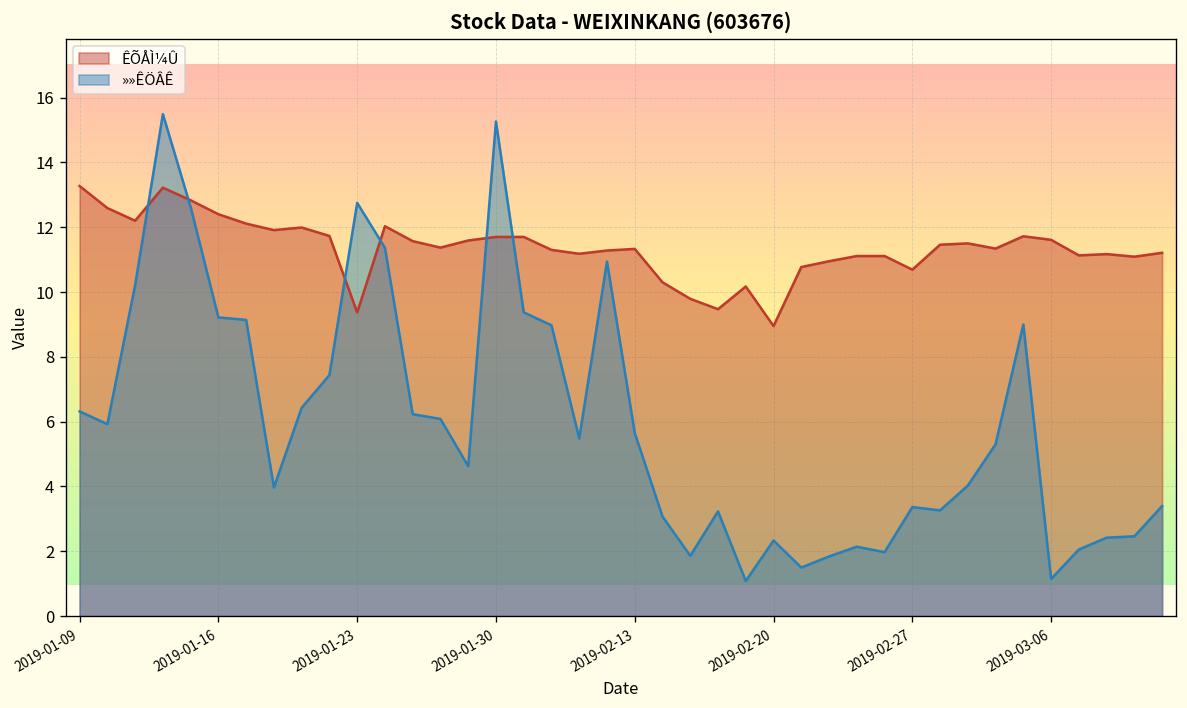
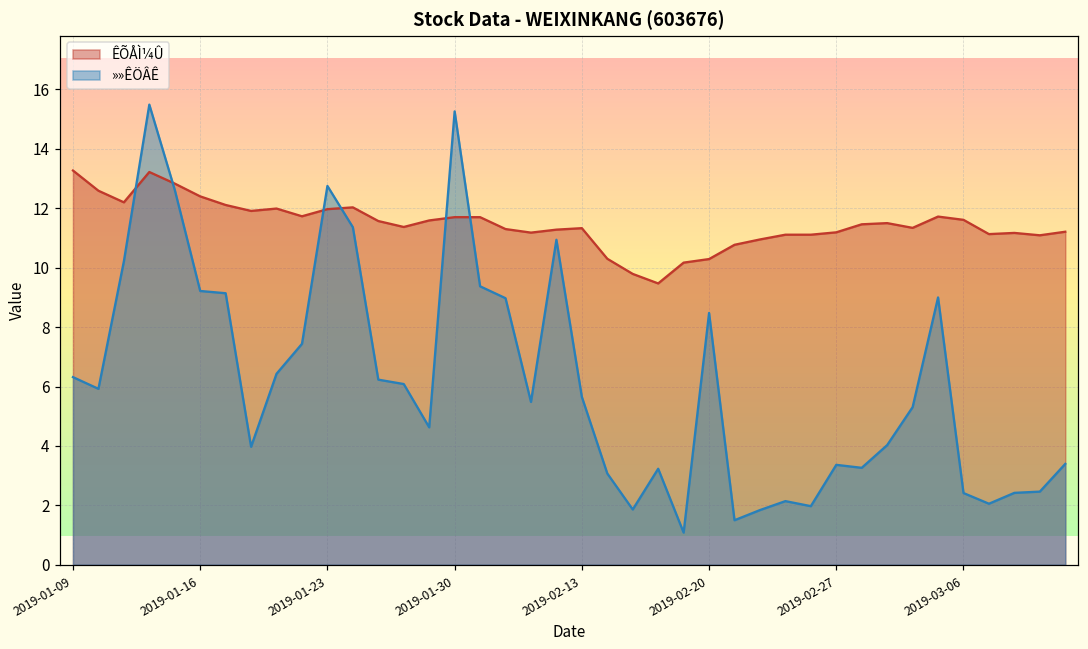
ÊÕÅÌ¼Û, 2019-01-23: 9.4 -> 12.0
ÊÕÅÌ¼Û, 2019-02-20: 9.0 -> 10.3
»»ÊÖÂÊ, 2019-02-20: 2.3 -> 8.5
ÊÕÅÌ¼Û, 2019-02-27: 10.7 -> 11.2
»»ÊÖÂÊ, 2019-03-06: 1.1 -> 2.4
